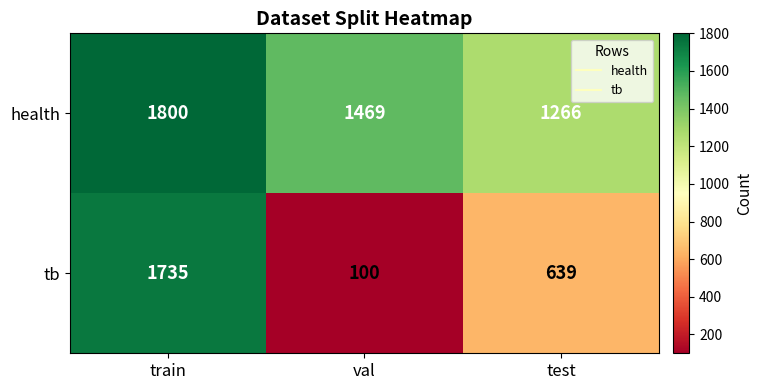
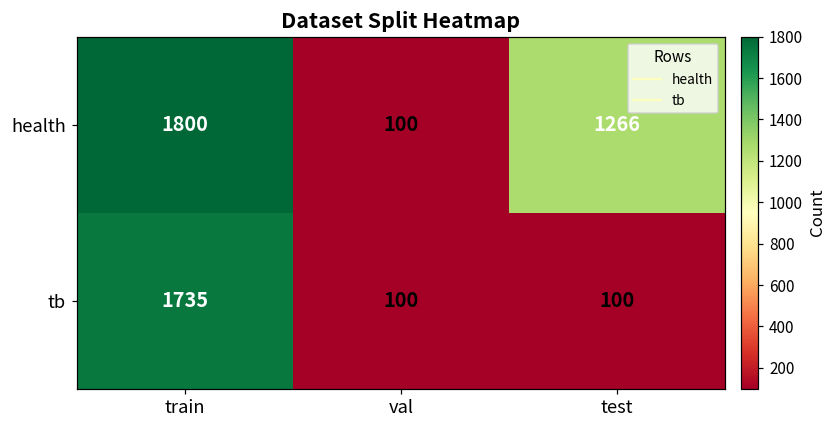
health, val: 1469 -> 100
tb, test: 639 -> 100
